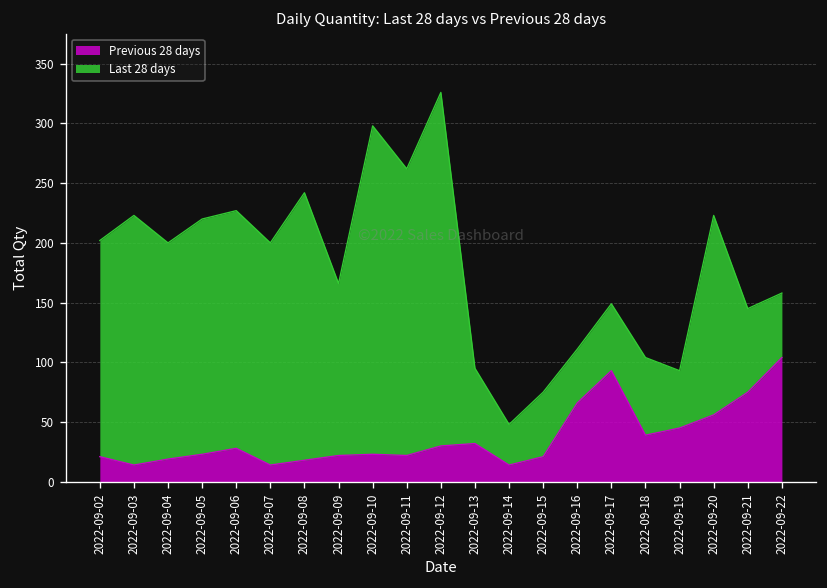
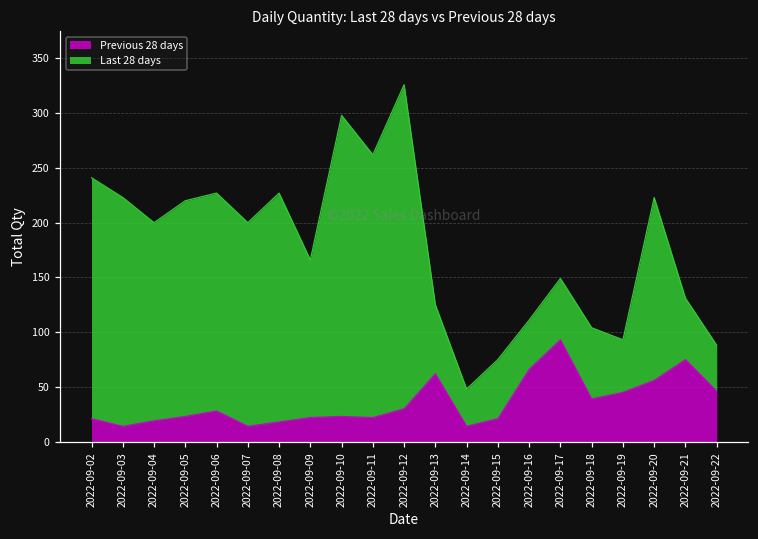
Last 28 days, 2022-09-02: 180 -> 220
Last 28 days, 2022-09-08: 220 -> 210
Previous 28 days, 2022-09-13: 30 -> 60
Last 28 days, 2022-09-21: 70 -> 60
Previous 28 days, 2022-09-22: 100 -> 50
Last 28 days, 2022-09-22: 50 -> 40
